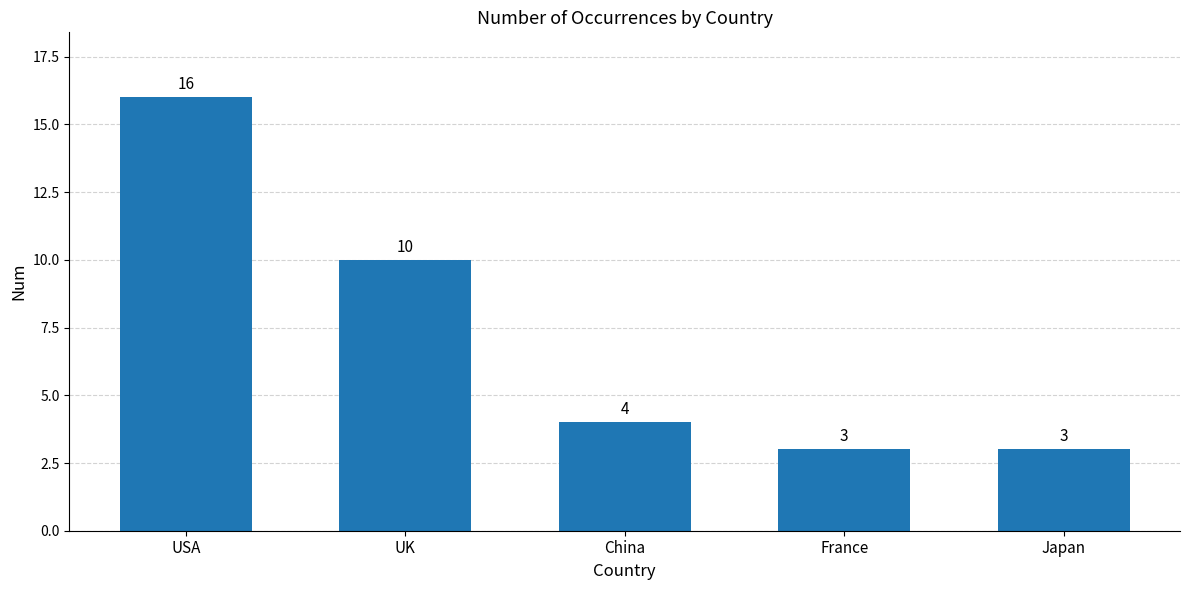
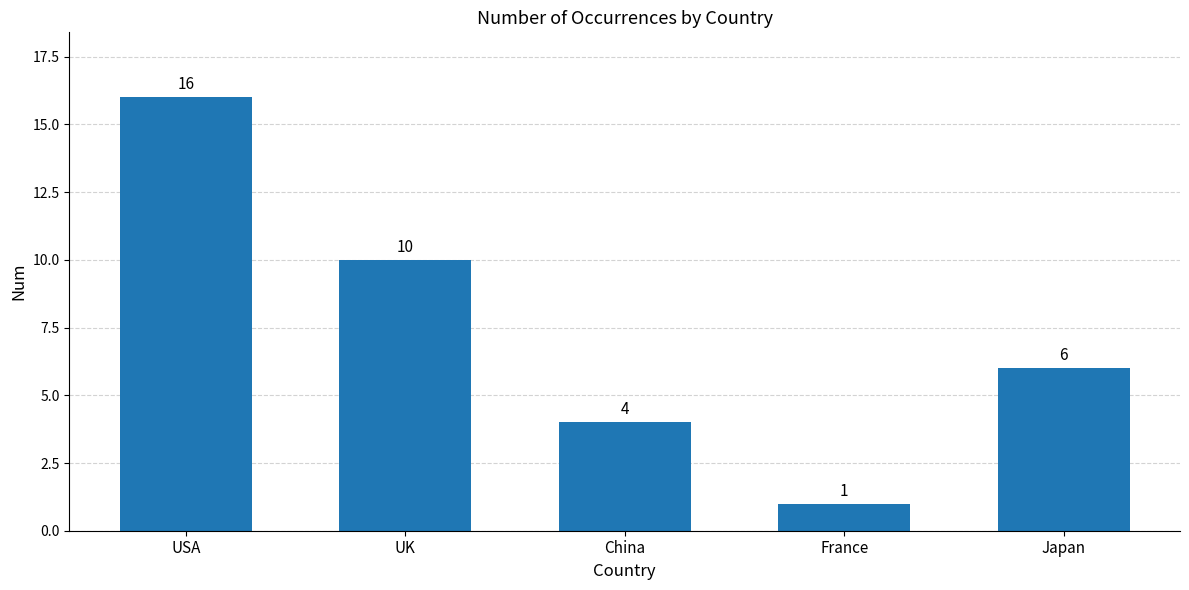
France: 3 -> 1
Japan: 3 -> 6
